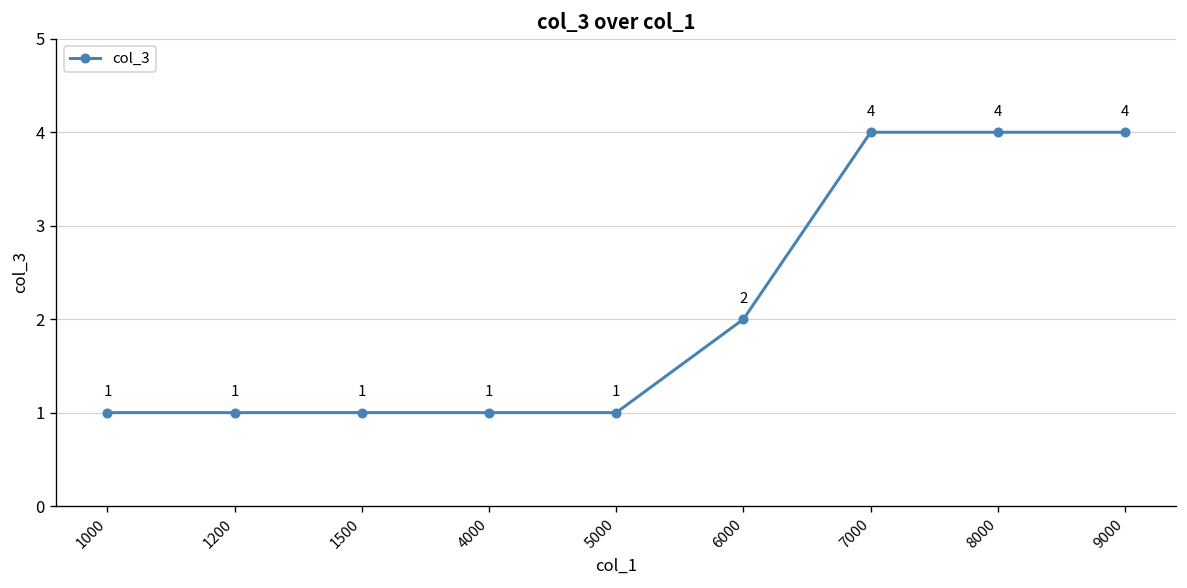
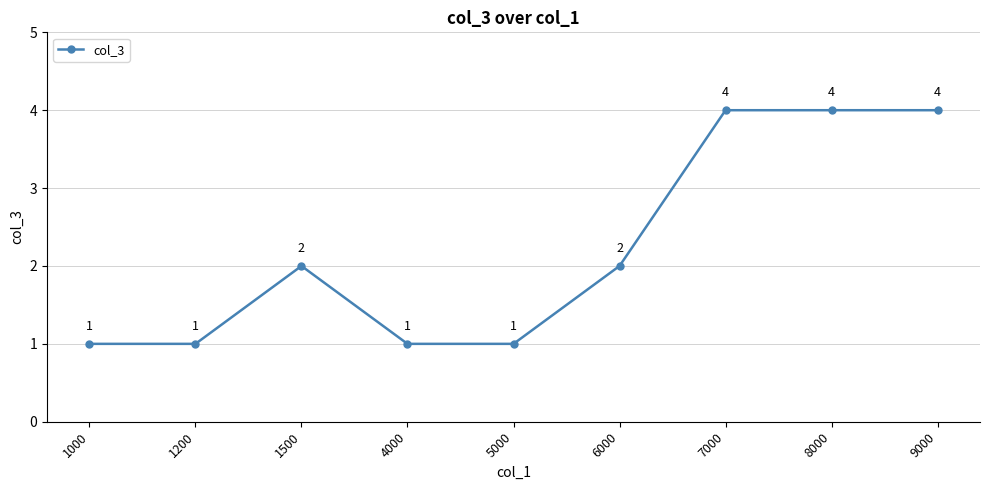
1500: 1 -> 2
